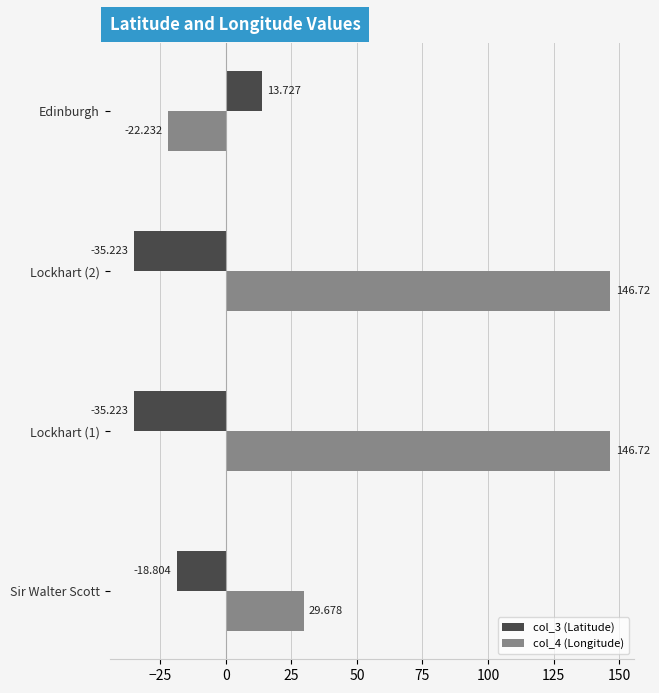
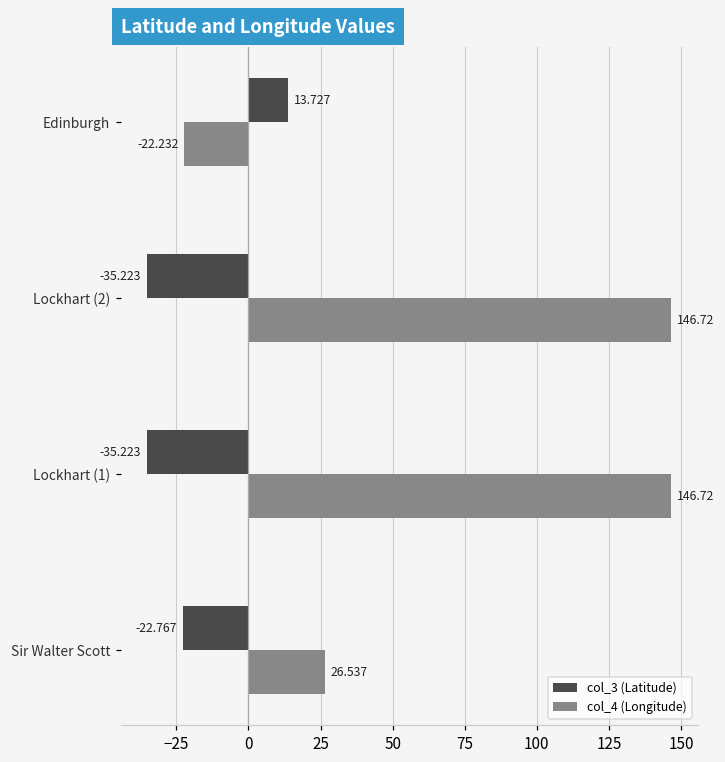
col_3 (Latitude), Sir Walter Scott: -18.804 -> -22.767
col_4 (Longitude), Sir Walter Scott: 29.678 -> 26.537
